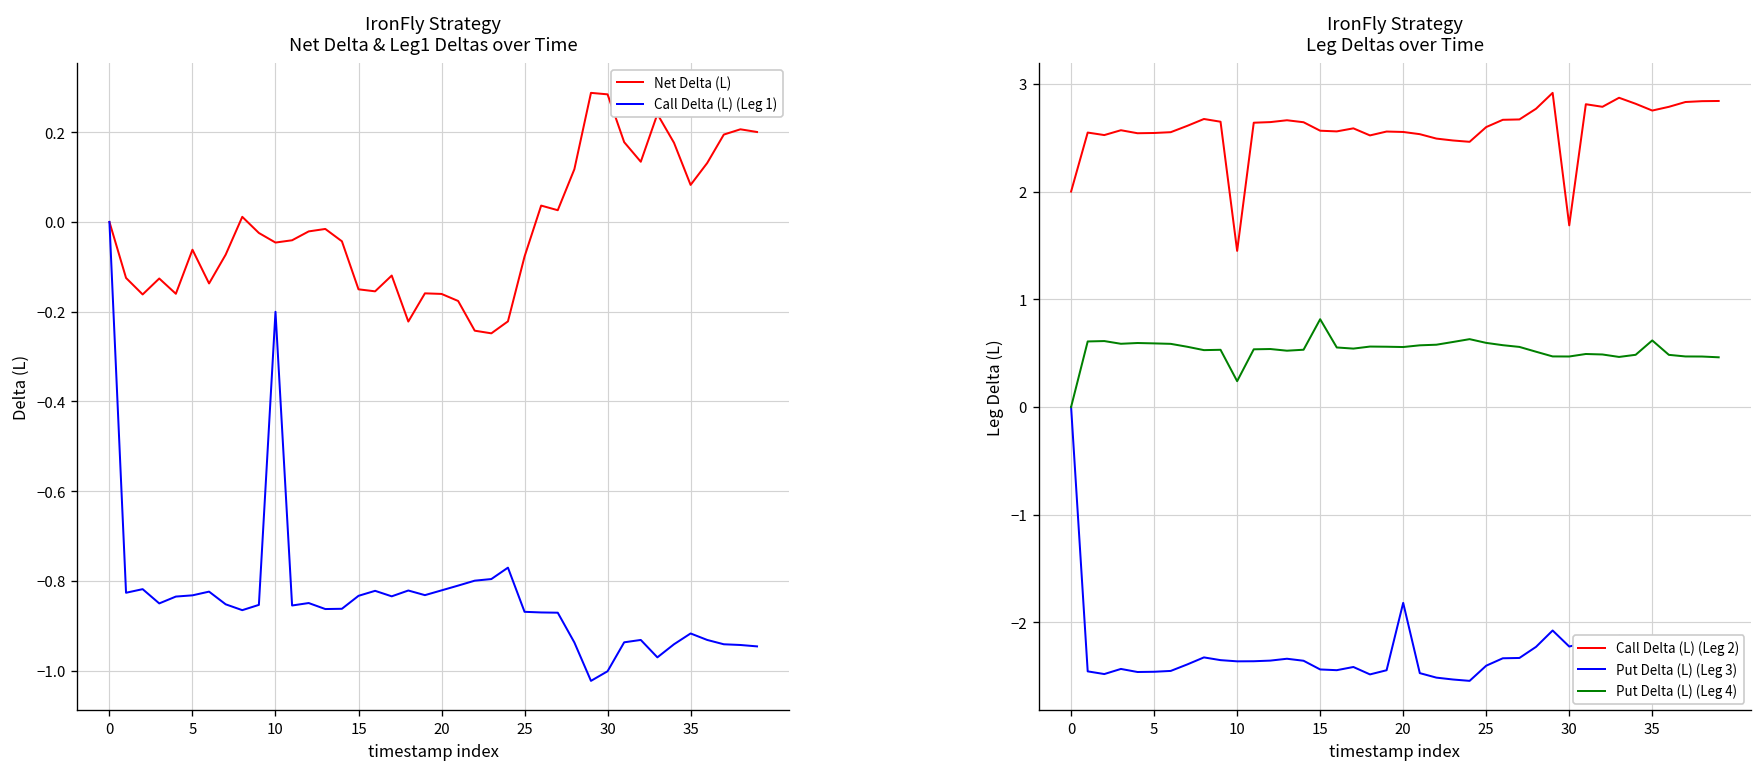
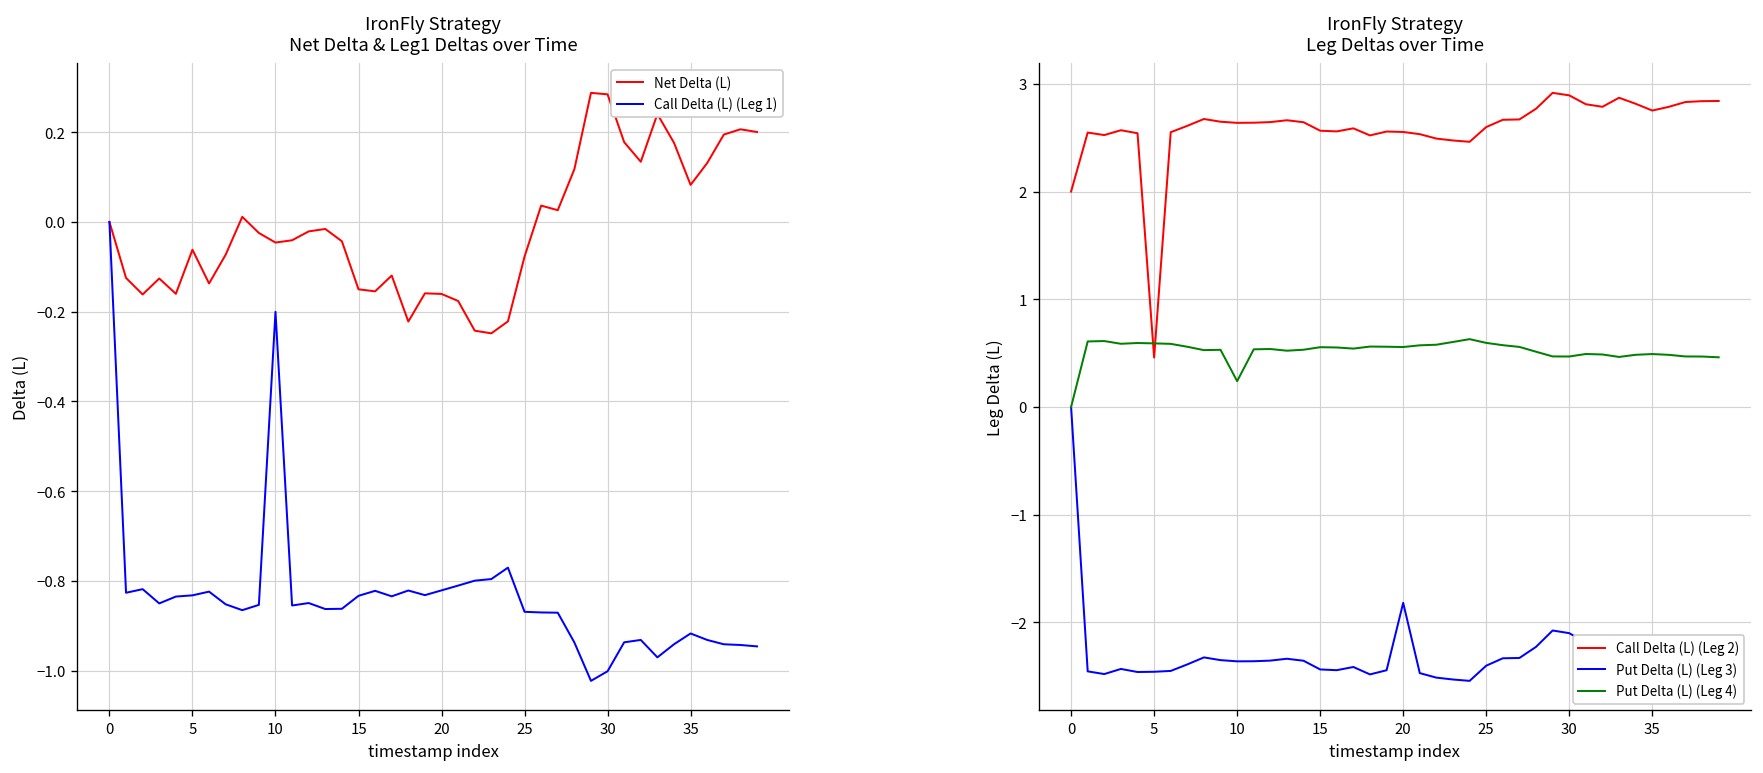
IronFly Strategy Leg Deltas over Time, Call Delta (L) (Leg 2), 5: 2.5 -> 0.5
IronFly Strategy Leg Deltas over Time, Call Delta (L) (Leg 2), 10: 1.4 -> 2.6
IronFly Strategy Leg Deltas over Time, Put Delta (L) (Leg 4), 15: 0.8 -> 0.6
IronFly Strategy Leg Deltas over Time, Call Delta (L) (Leg 2), 30: 1.7 -> 2.9
IronFly Strategy Leg Deltas over Time, Put Delta (L) (Leg 3), 30: -2.2 -> -2.1
IronFly Strategy Leg Deltas over Time, Put Delta (L) (Leg 4), 35: 0.6 -> 0.5
